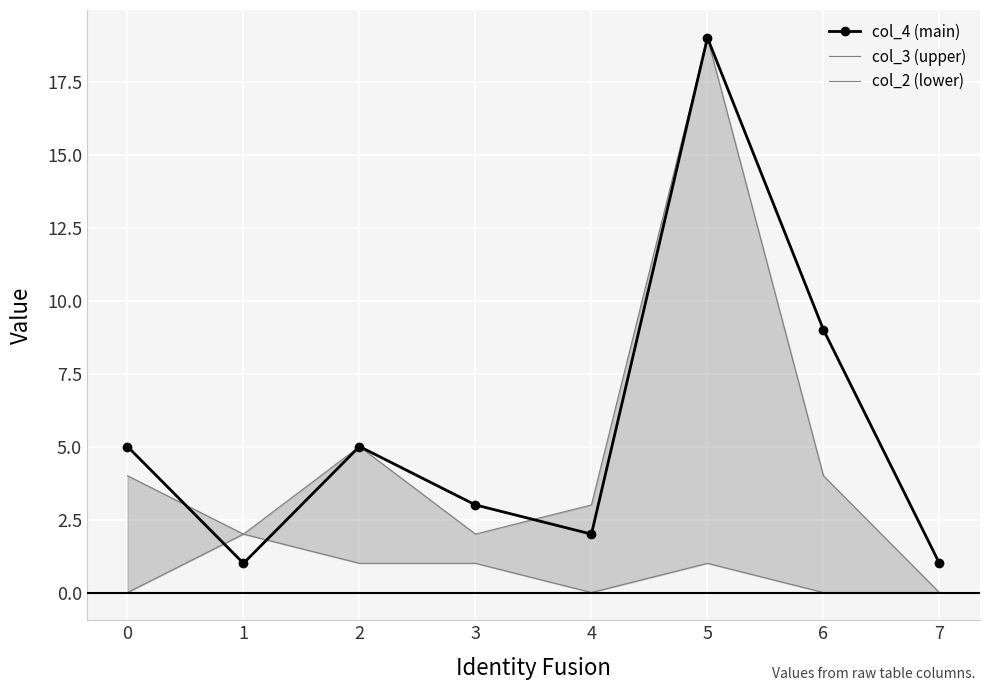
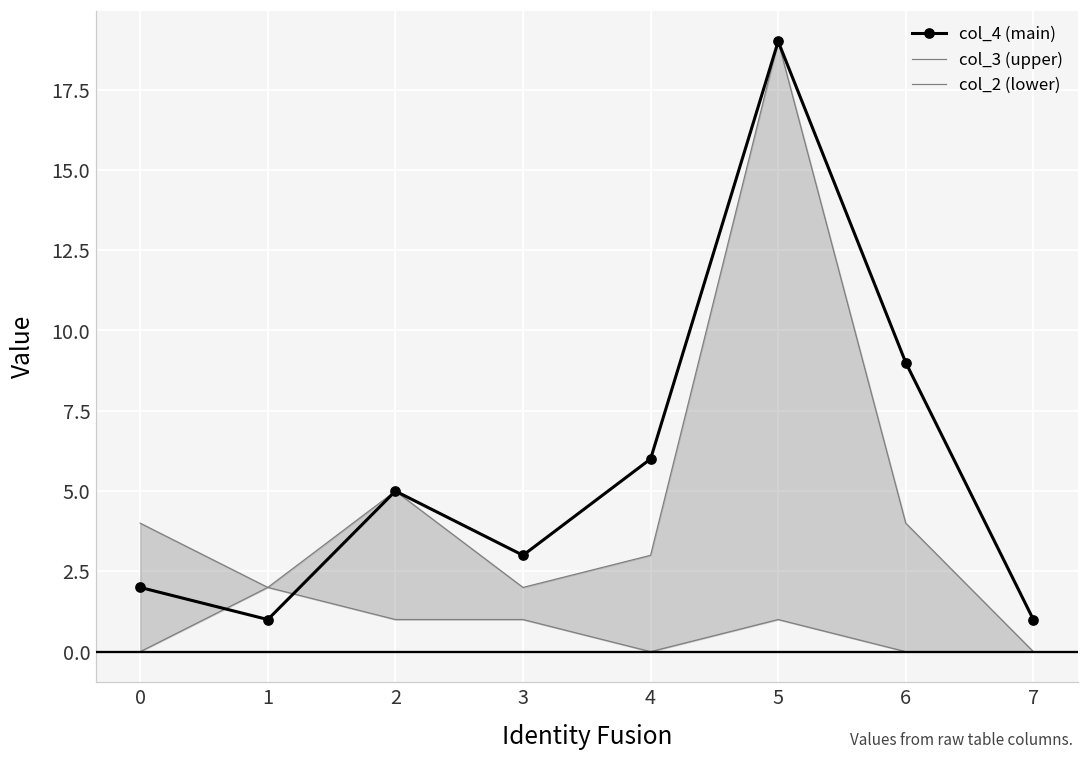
col_4 (main), 0: 5 -> 2
col_4 (main), 4: 2 -> 6
